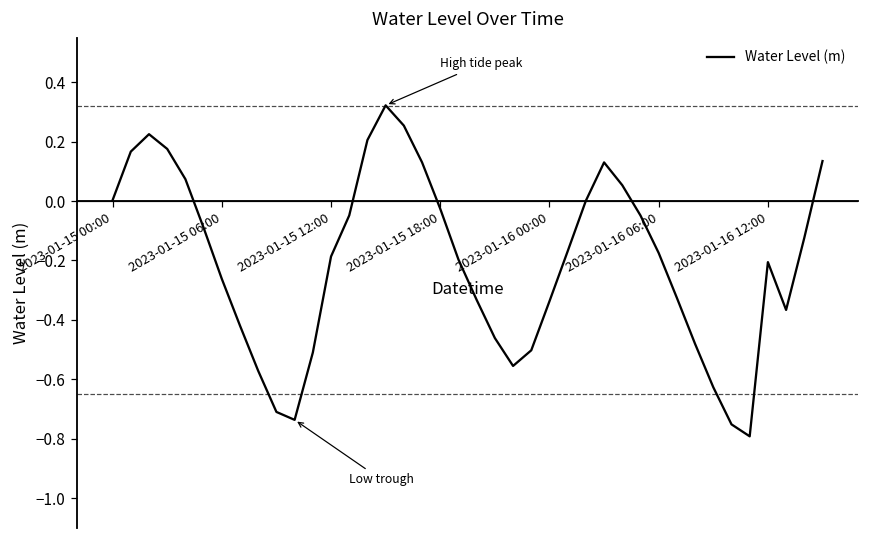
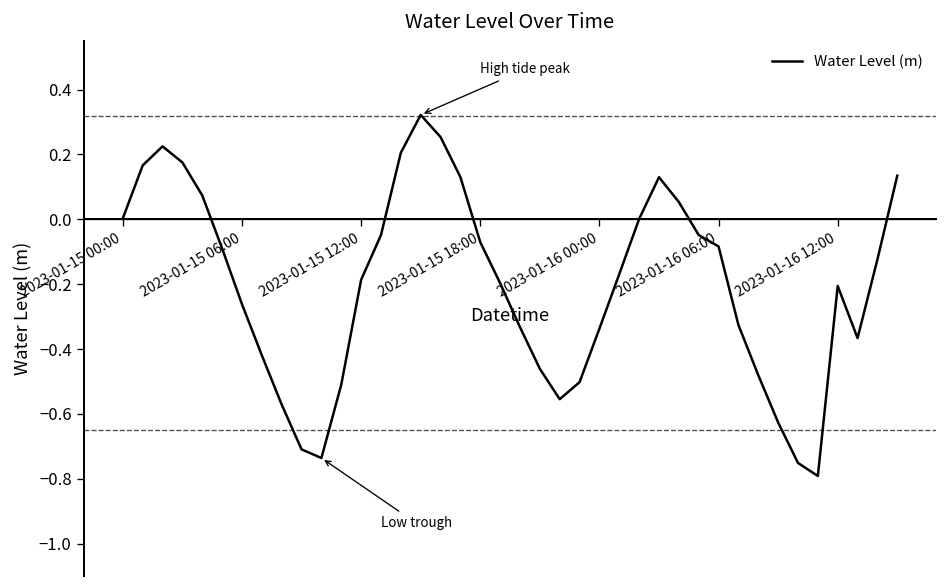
2023-01-15 18:00: -0.03 -> -0.07
2023-01-16 06:00: -0.17 -> -0.08
